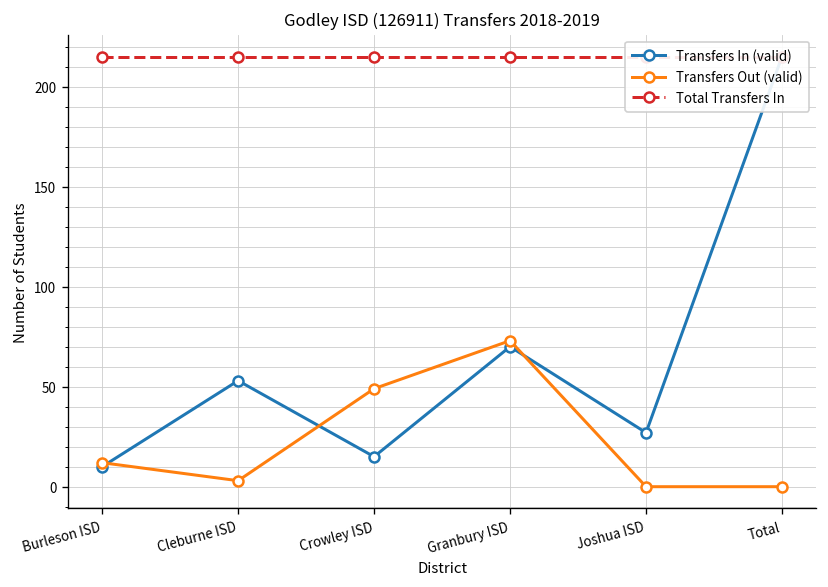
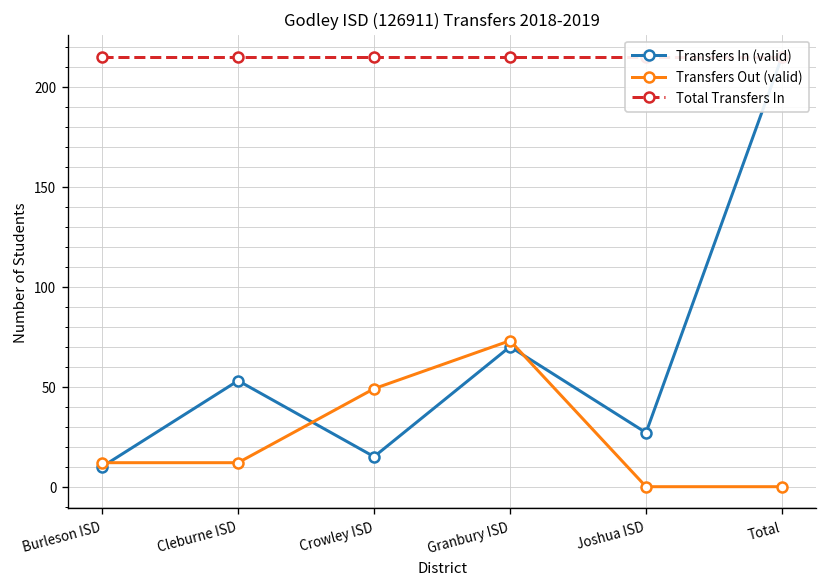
Transfers Out (valid), Cleburne ISD: 3 -> 12
